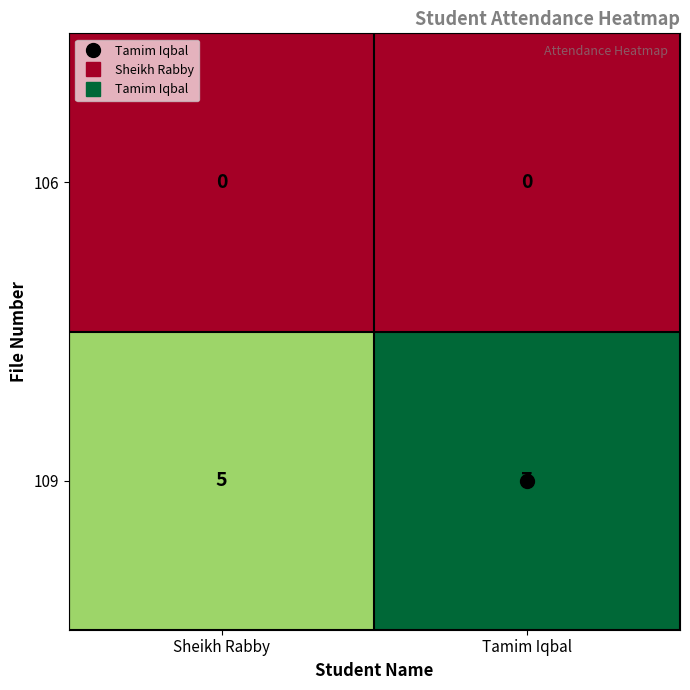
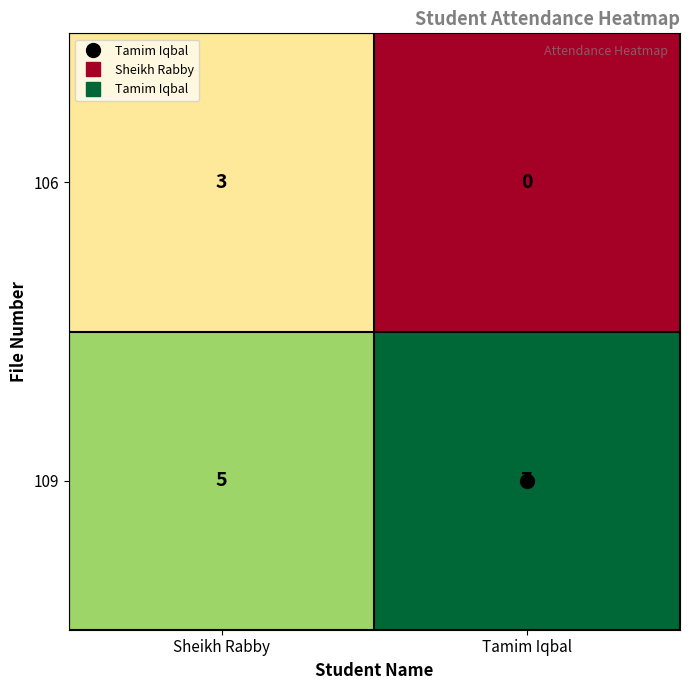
106, Sheikh Rabby: 0 -> 3
